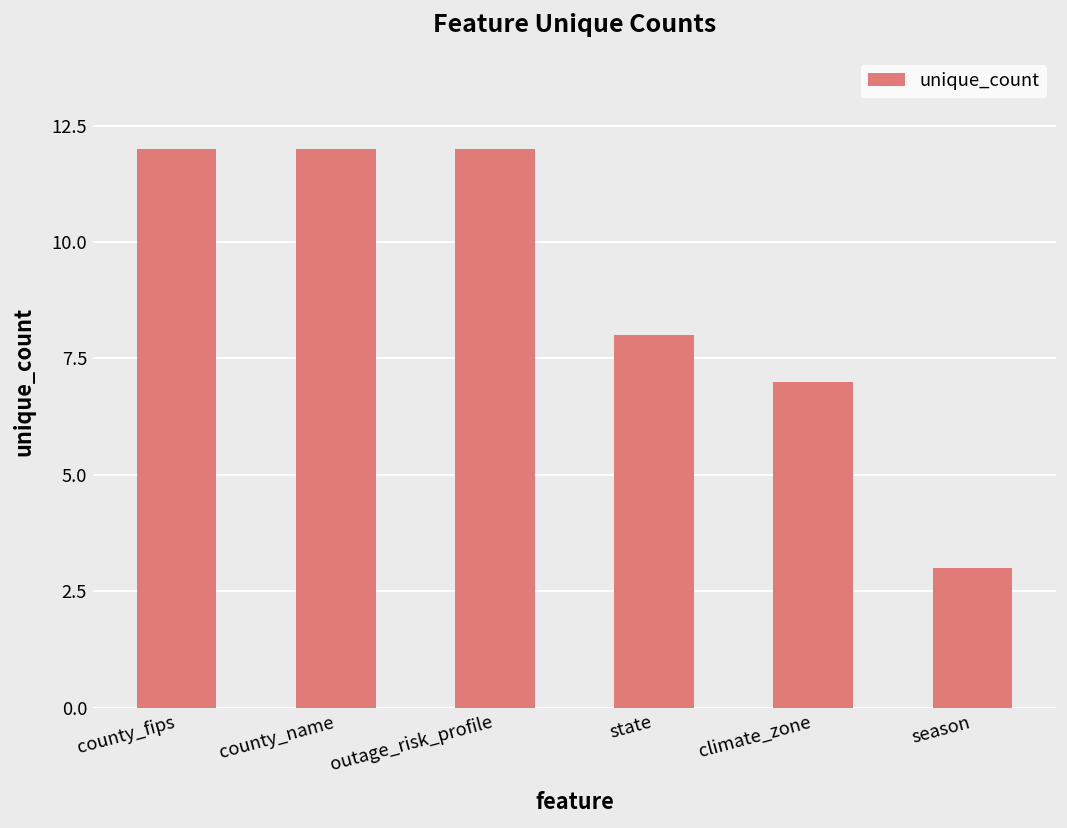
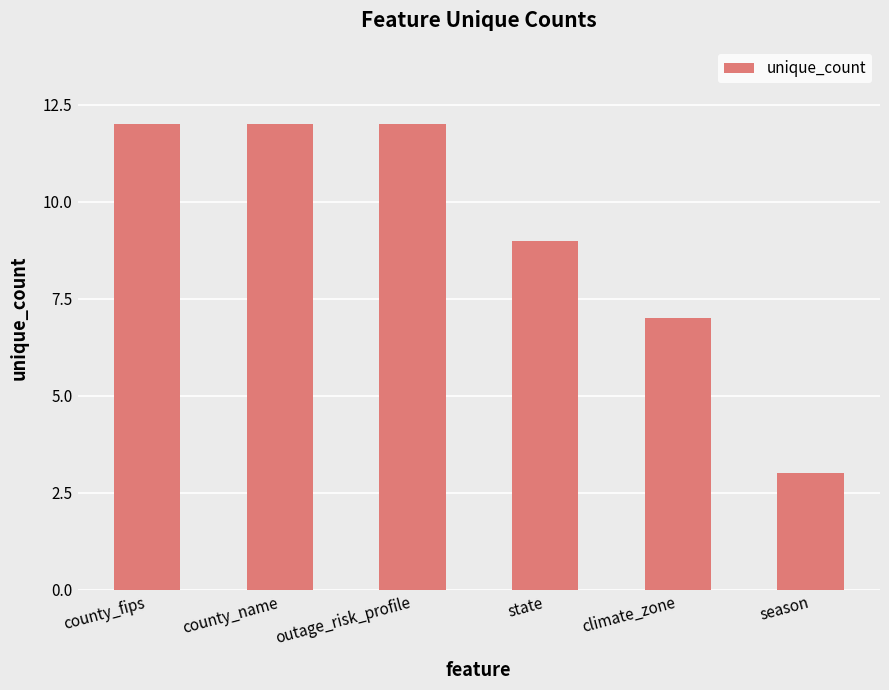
state: 8 -> 9
